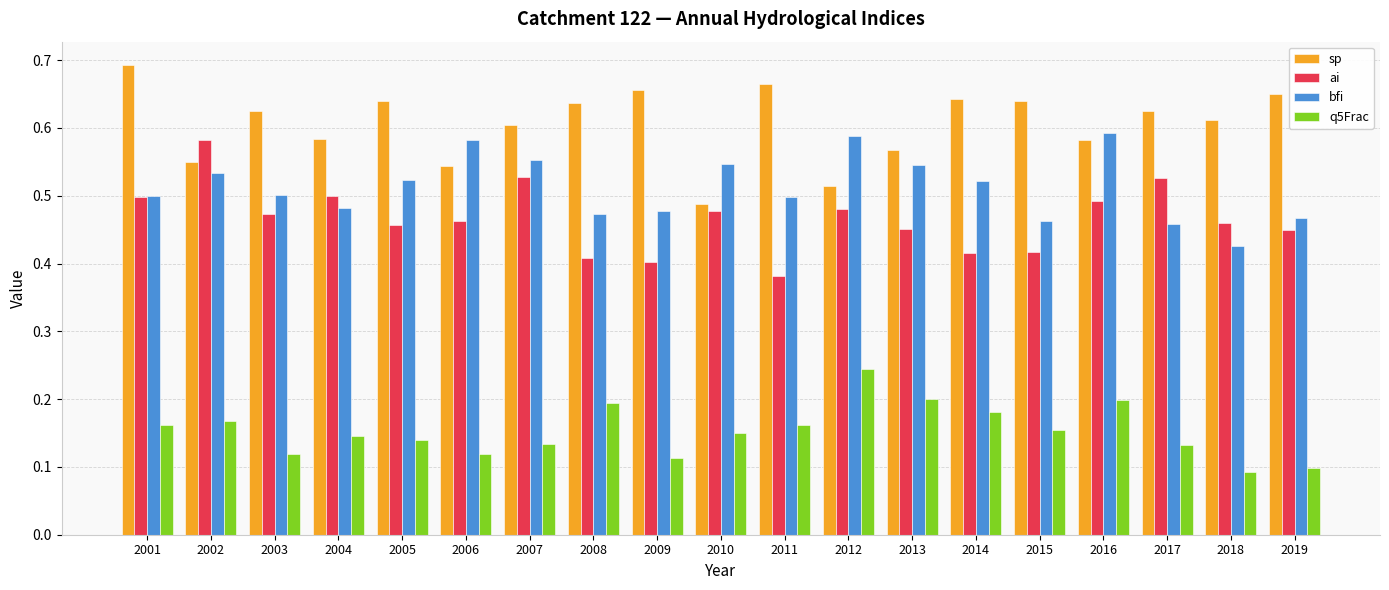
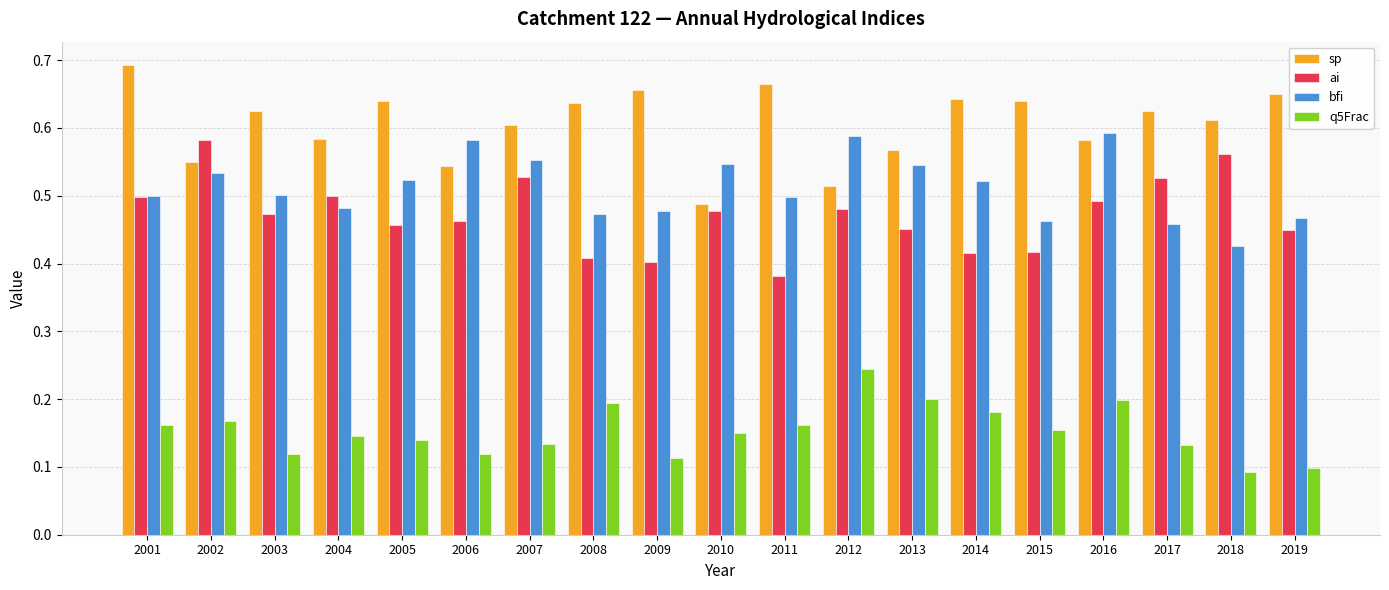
ai, 2018: 0.46 -> 0.56
